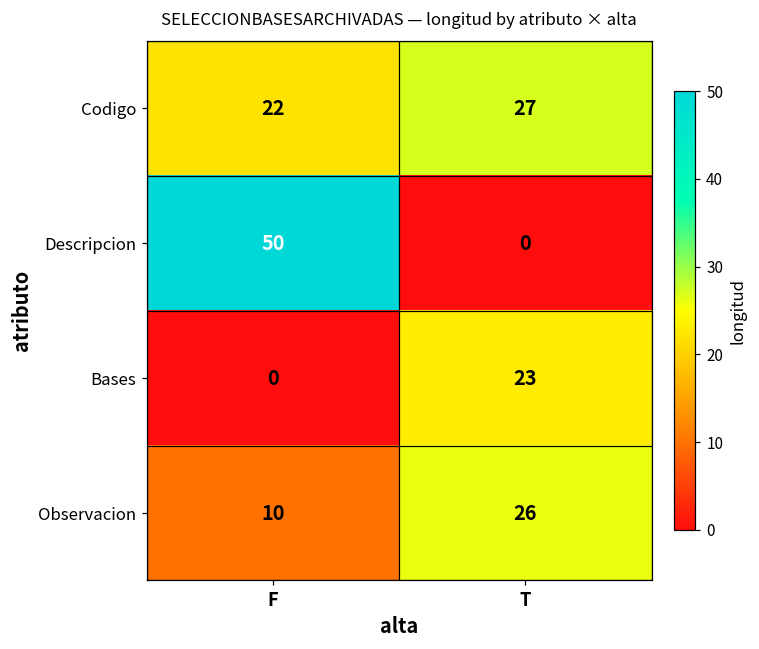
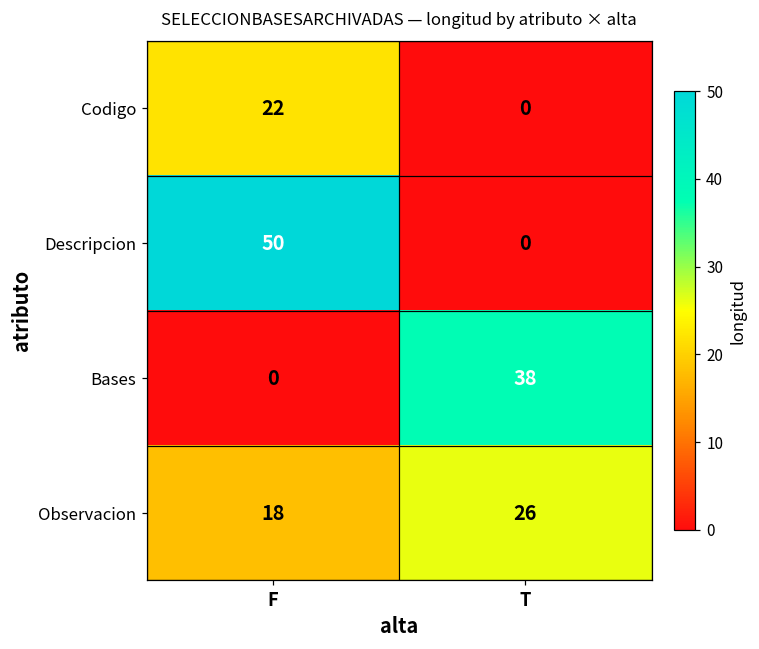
Codigo, T: 27 -> 0
Bases, T: 23 -> 38
Observacion, F: 10 -> 18
